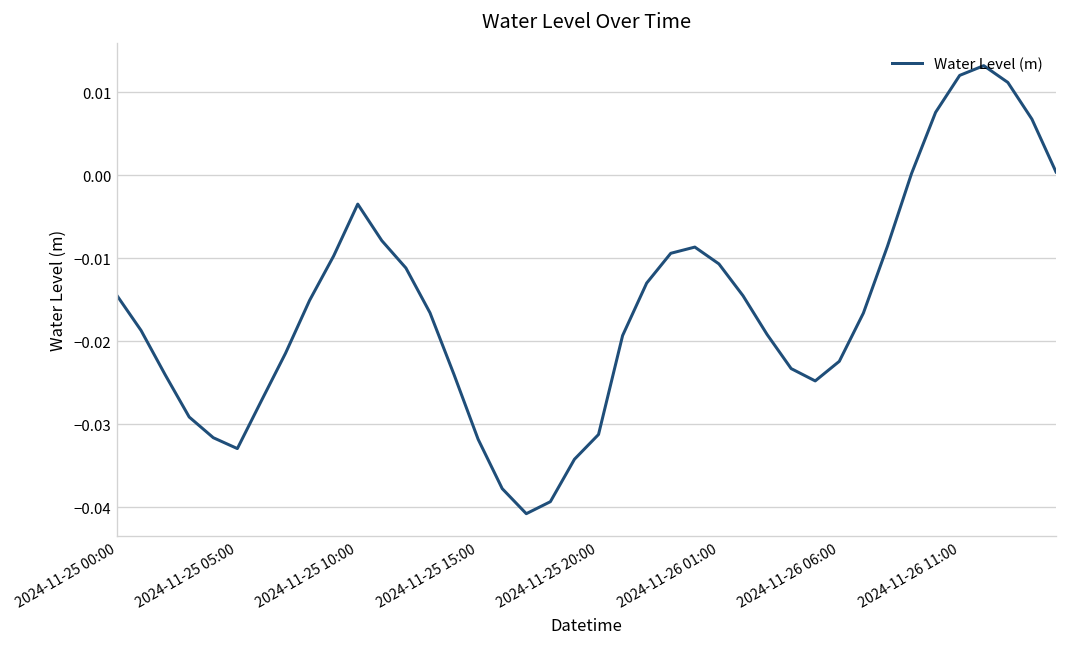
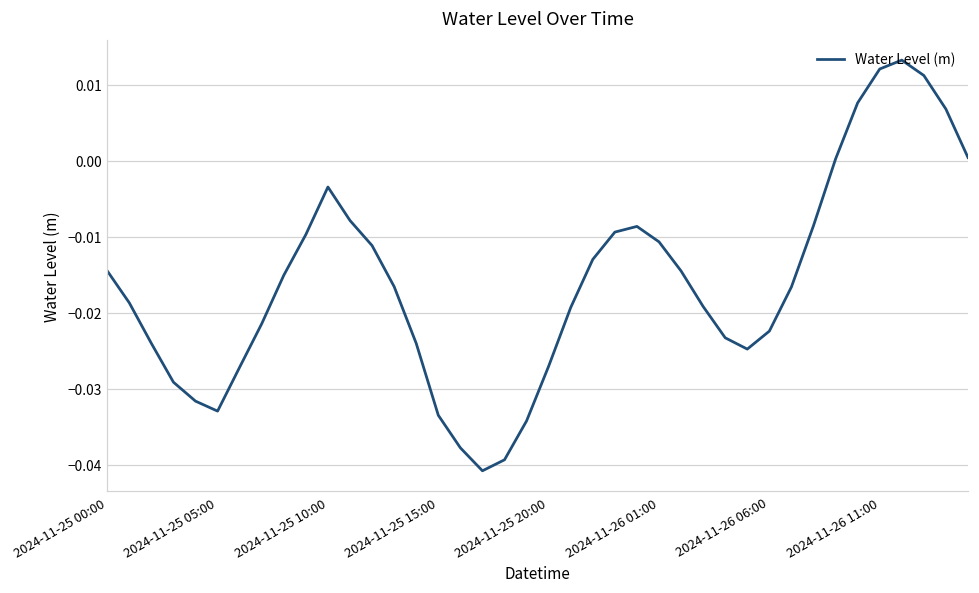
2024-11-25 15:00: -0.032 -> -0.033
2024-11-25 20:00: -0.031 -> -0.027
